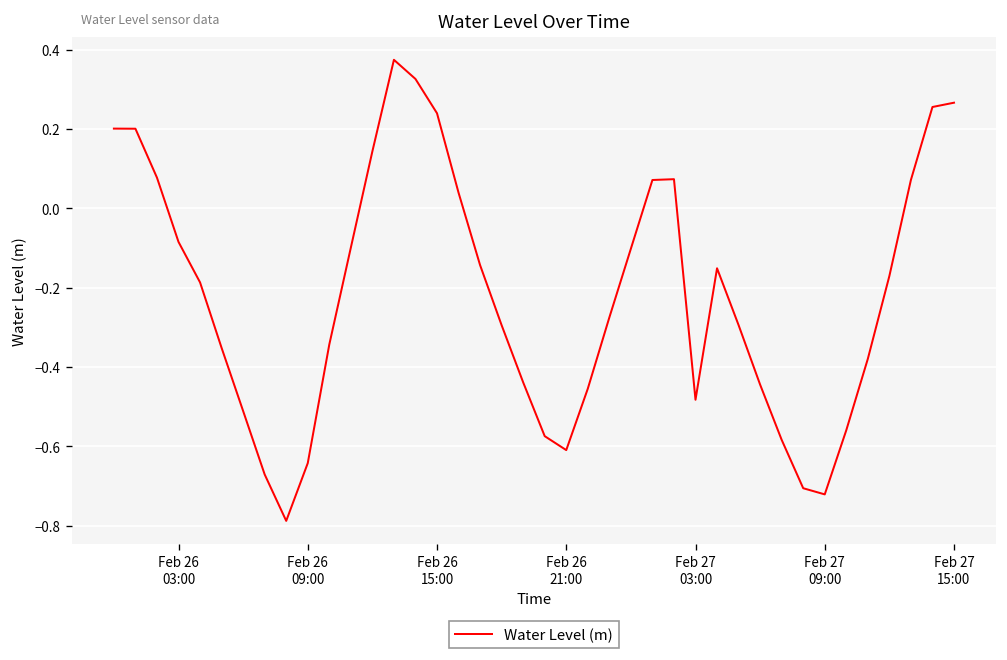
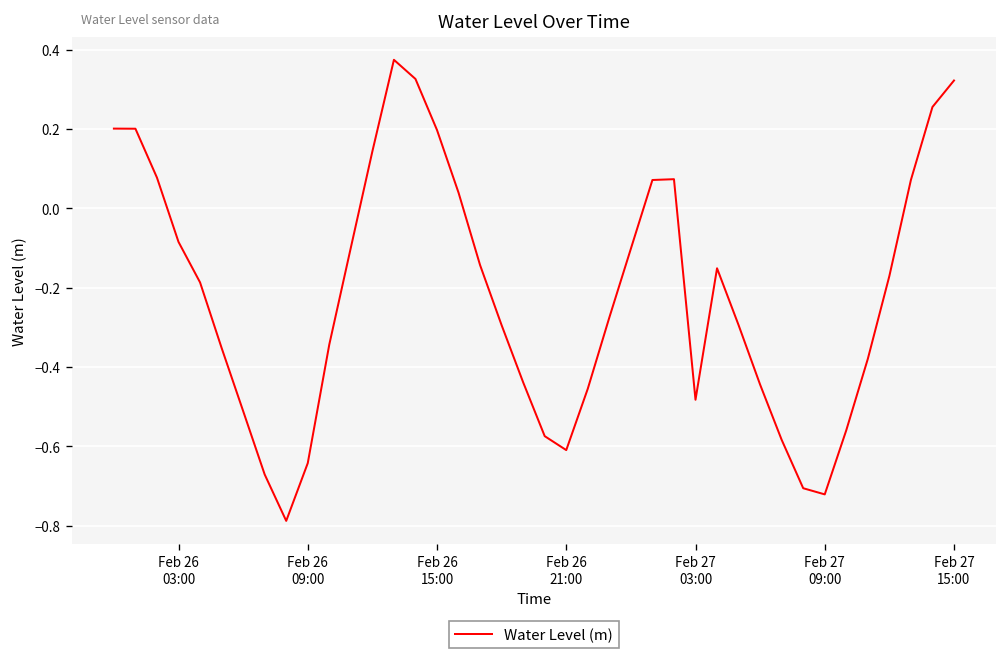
Feb 26 15:00: 0.24 -> 0.20
Feb 27 15:00: 0.27 -> 0.32
